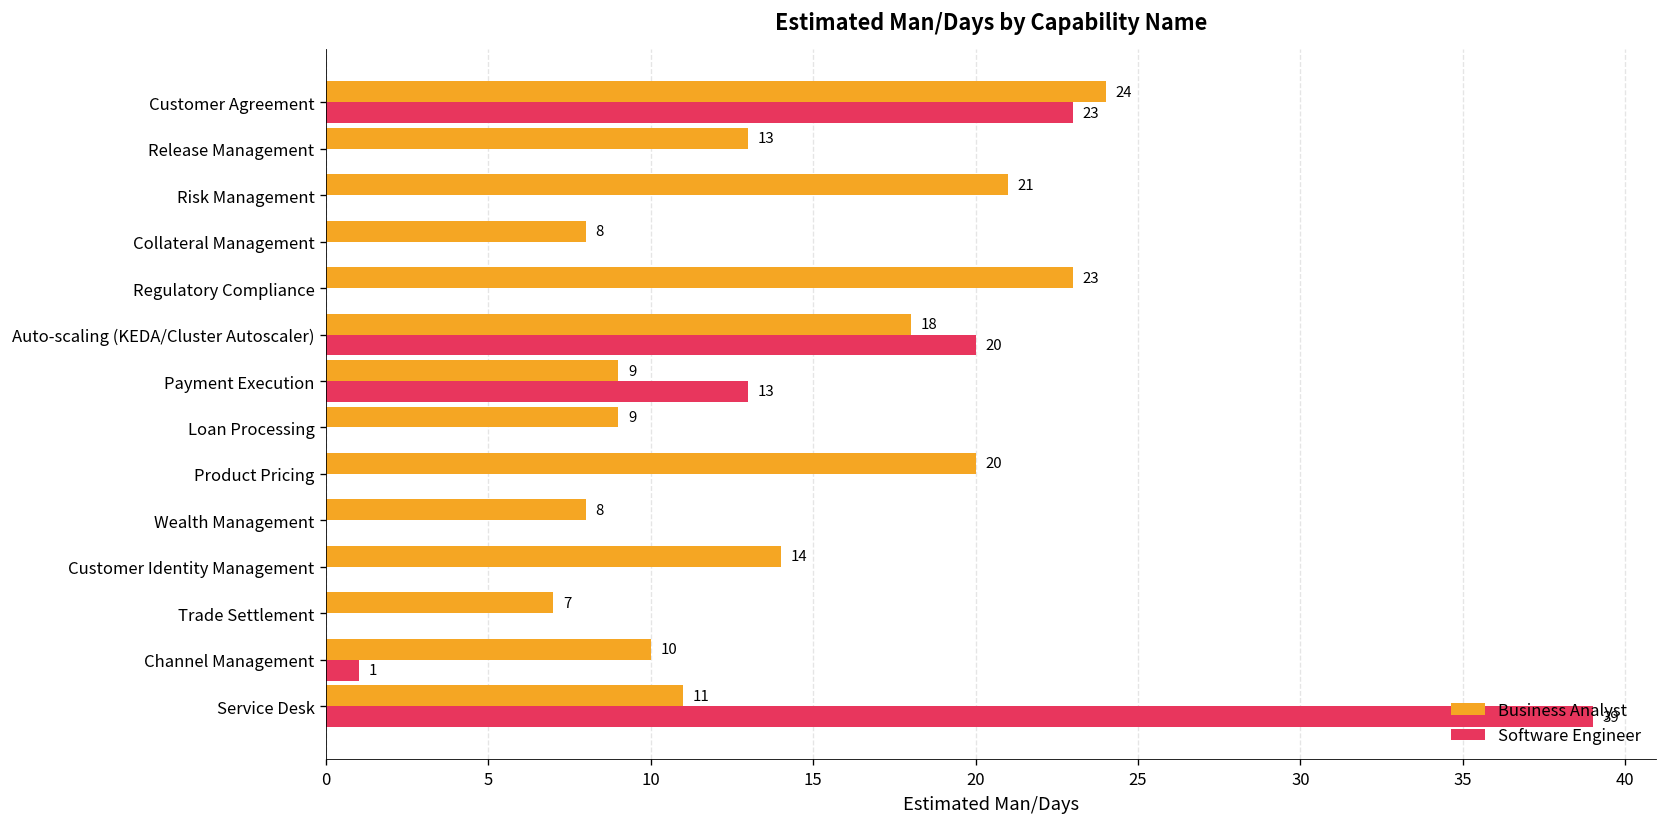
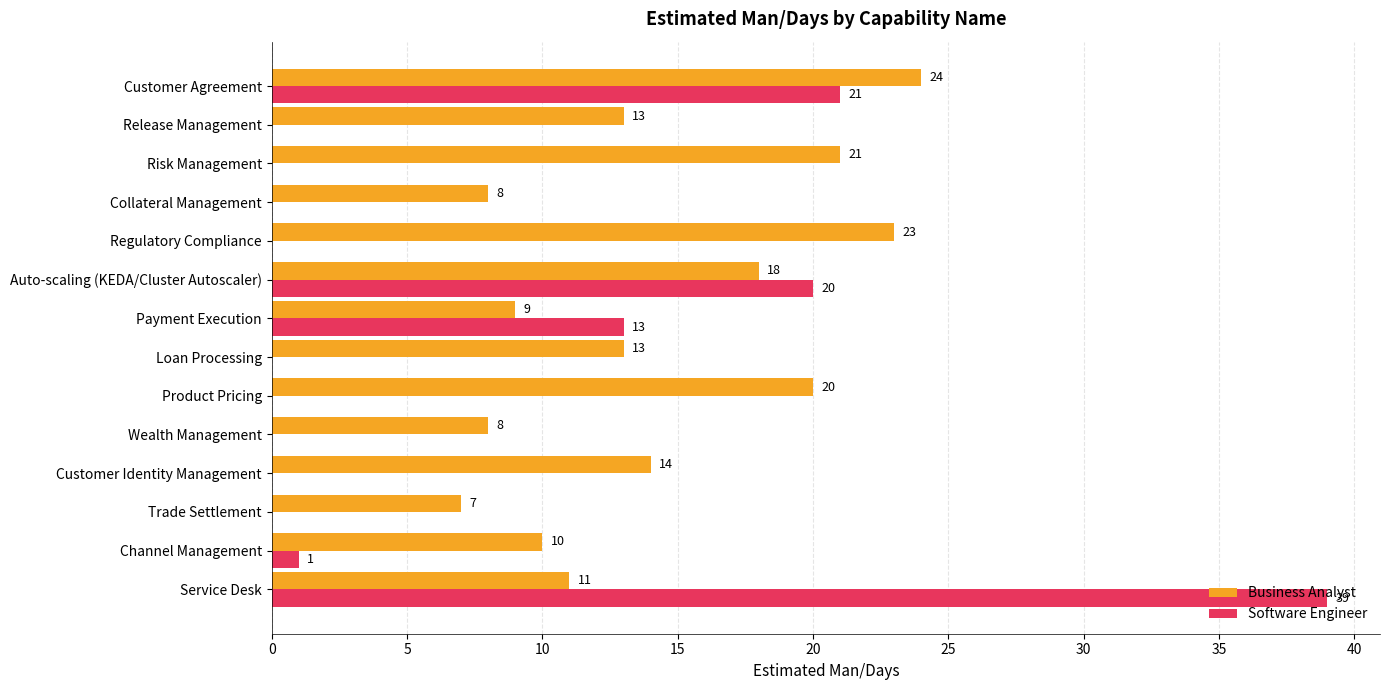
Software Engineer, Customer Agreement: 23 -> 21
Business Analyst, Loan Processing: 9 -> 13
